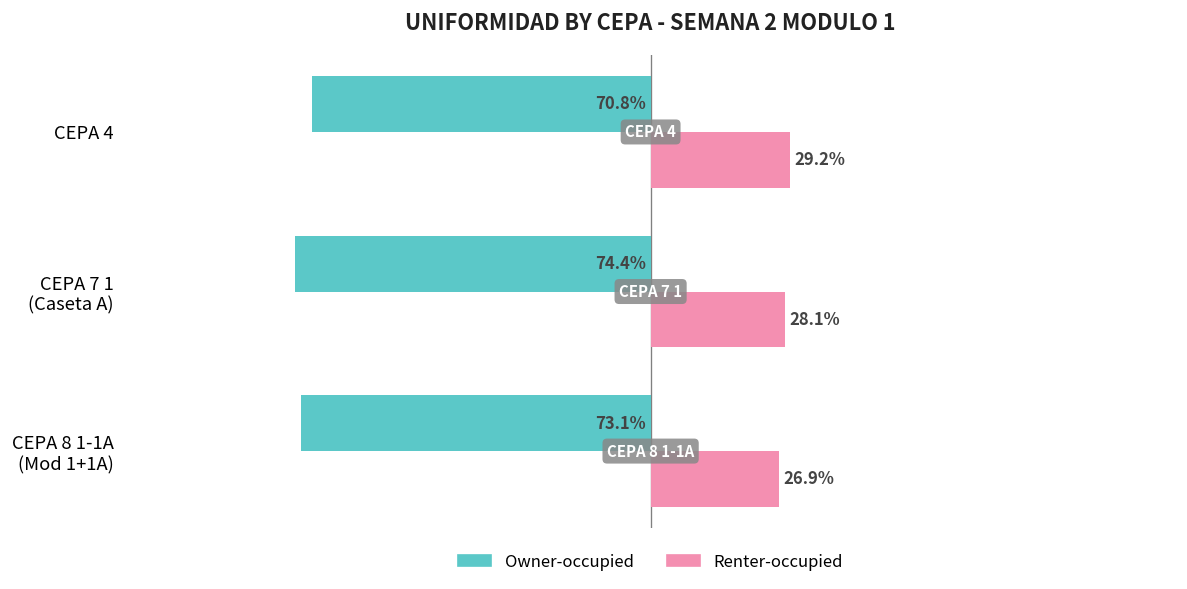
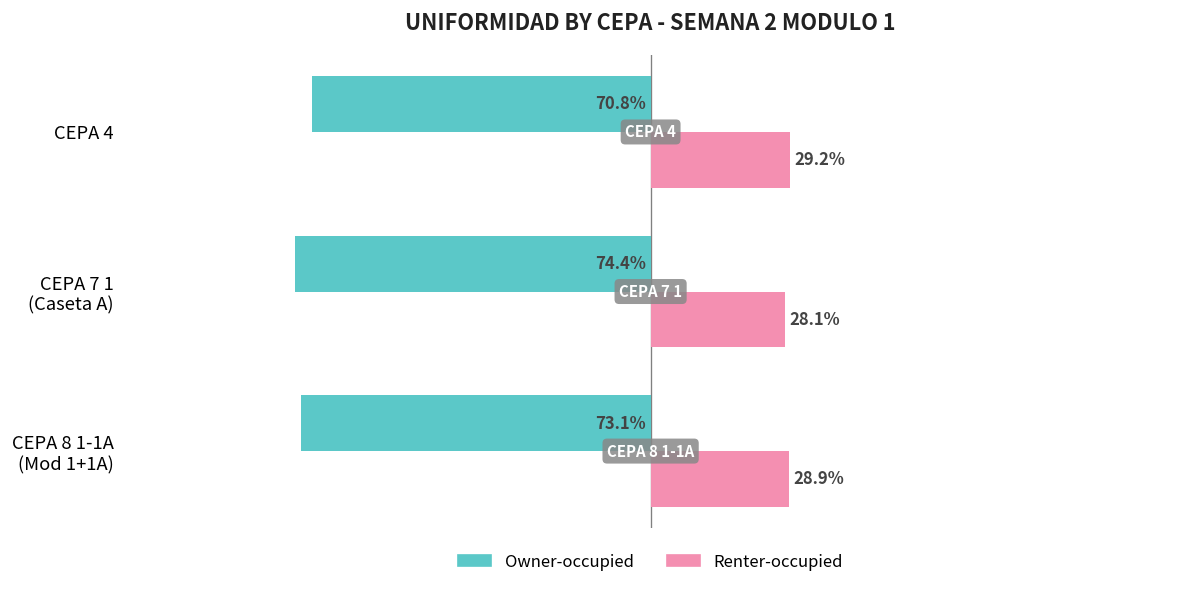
Renter-occupied, CEPA 8 1-1A (Mod 1+1A): 26.9% -> 28.9%
